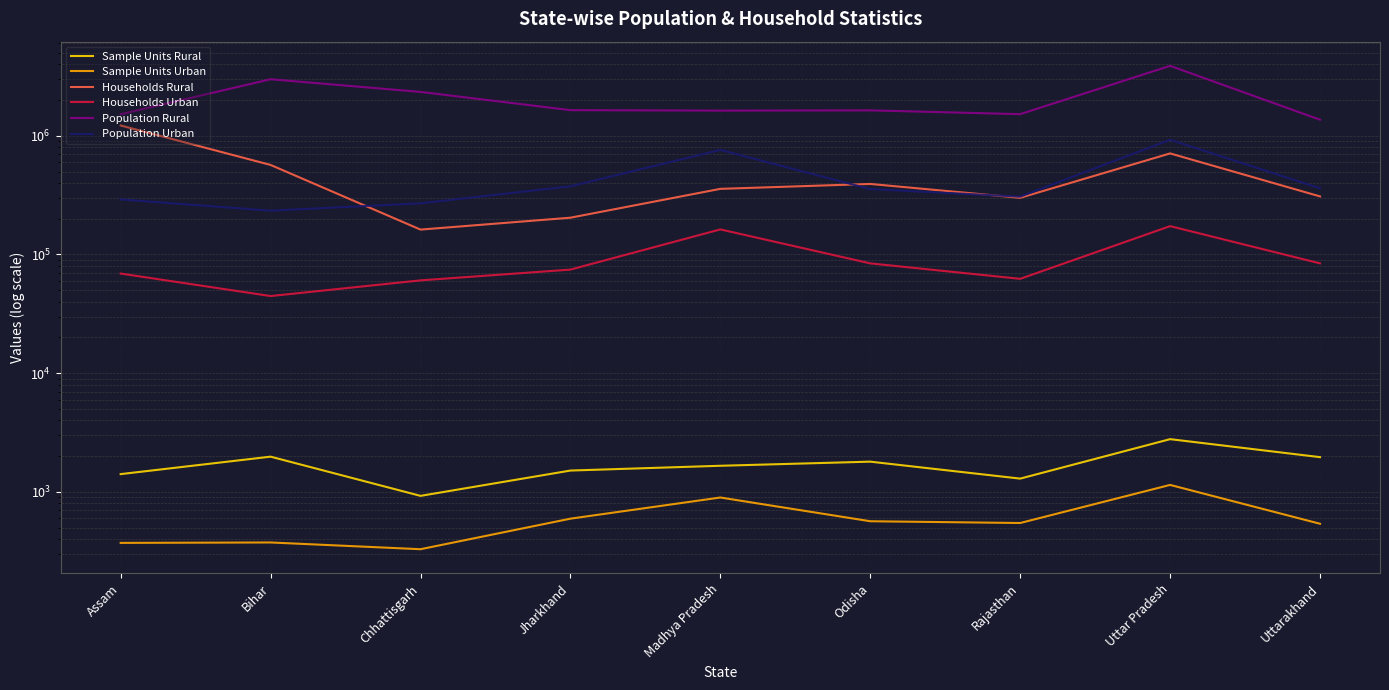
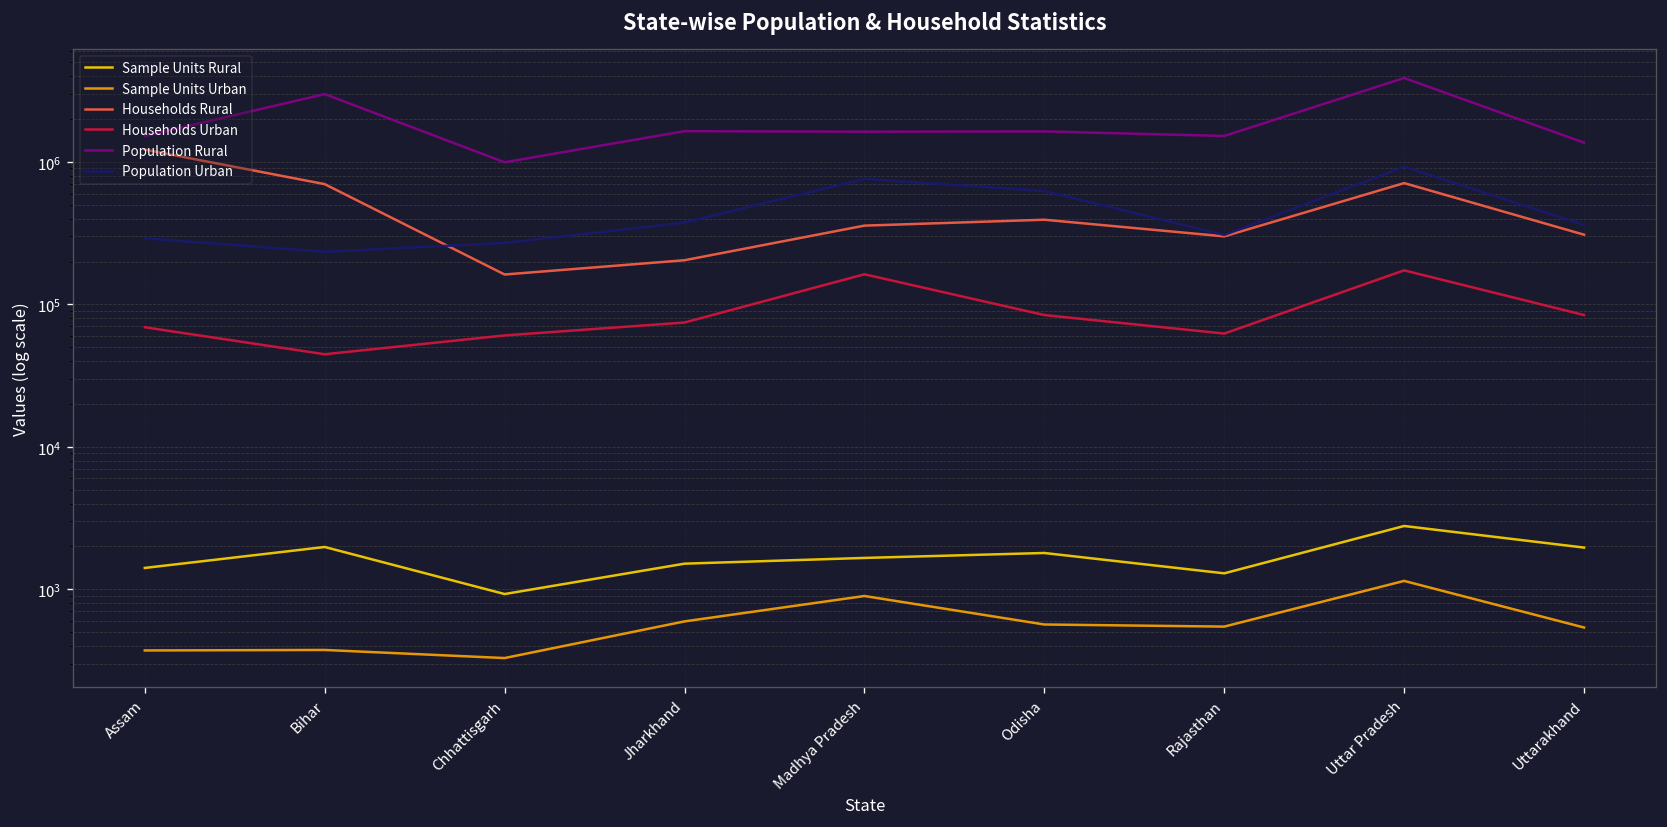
Households Rural, Bihar: 600000 -> 700000
Population Rural, Chhattisgarh: 2300000 -> 1000000
Population Urban, Odisha: 360000 -> 600000
